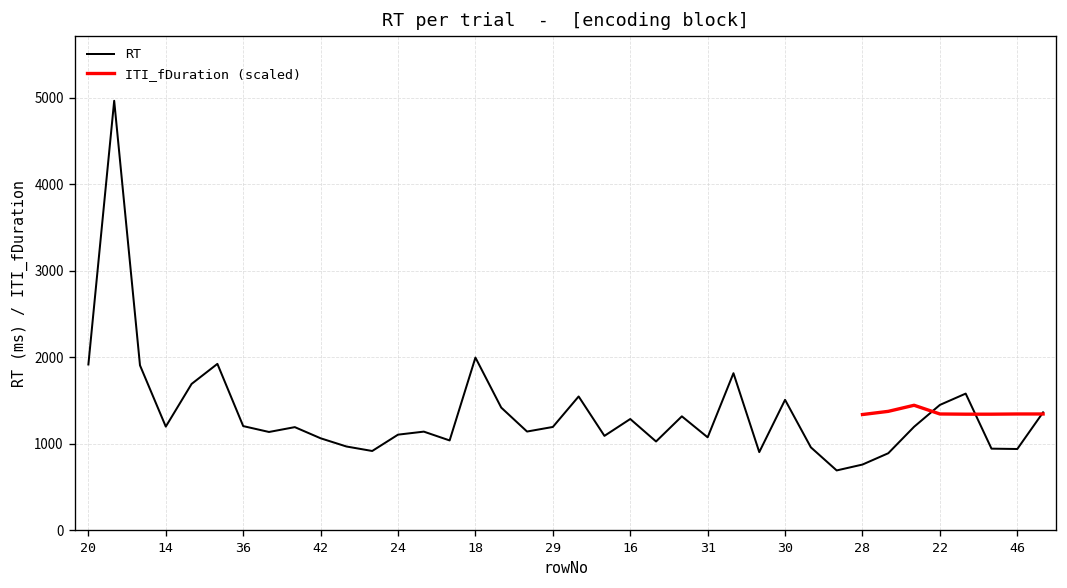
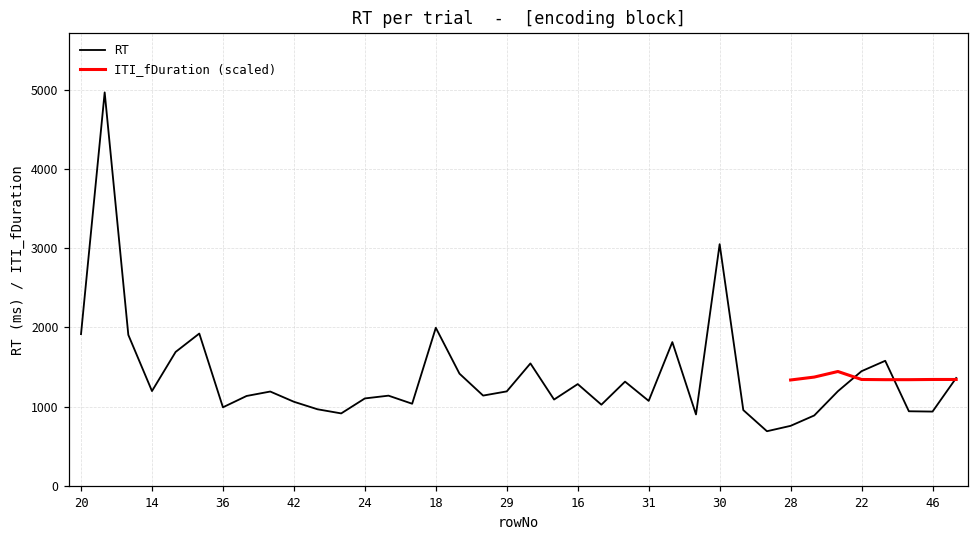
RT, 36: 1200 -> 1000
RT, 30: 1500 -> 3100
